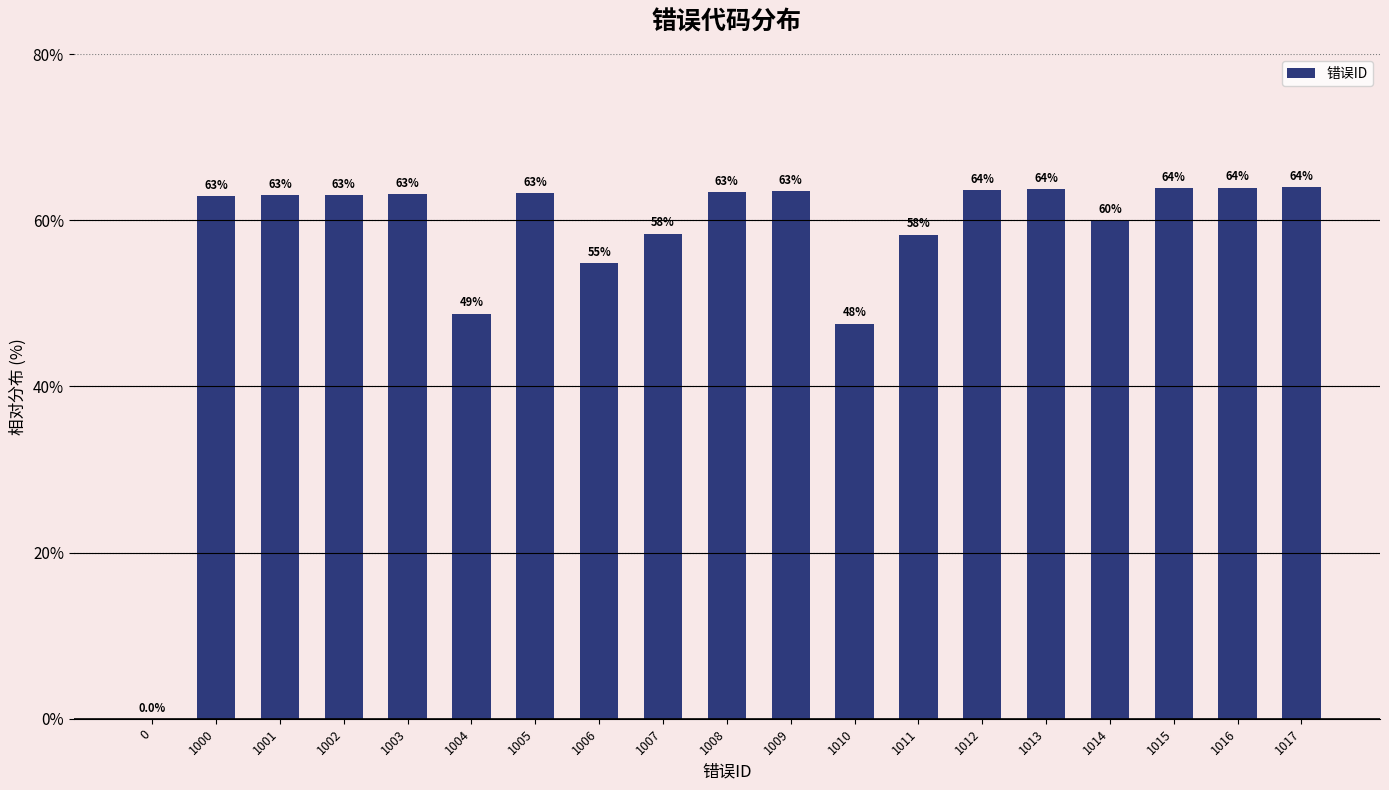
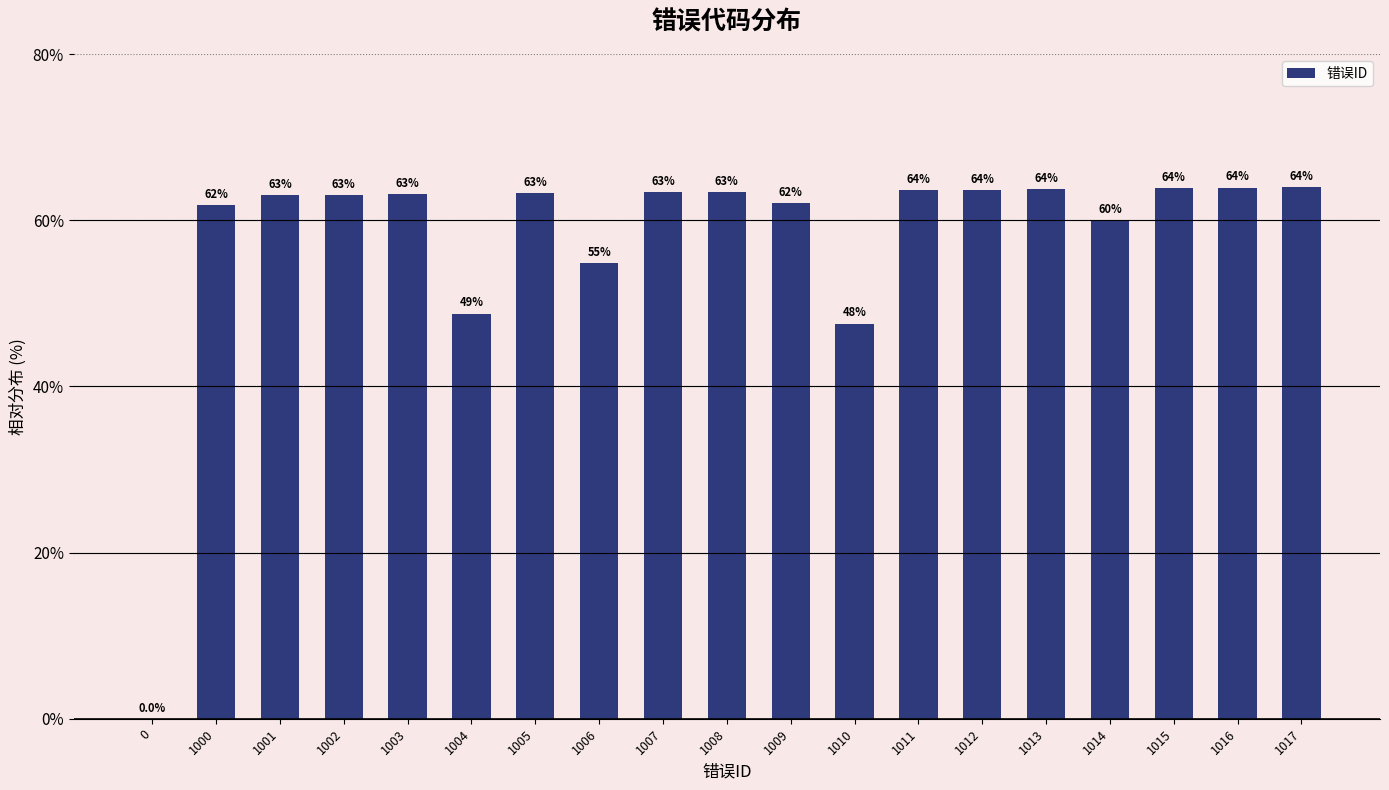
1000: 63% -> 62%
1007: 58% -> 63%
1009: 63% -> 62%
1011: 58% -> 64%
